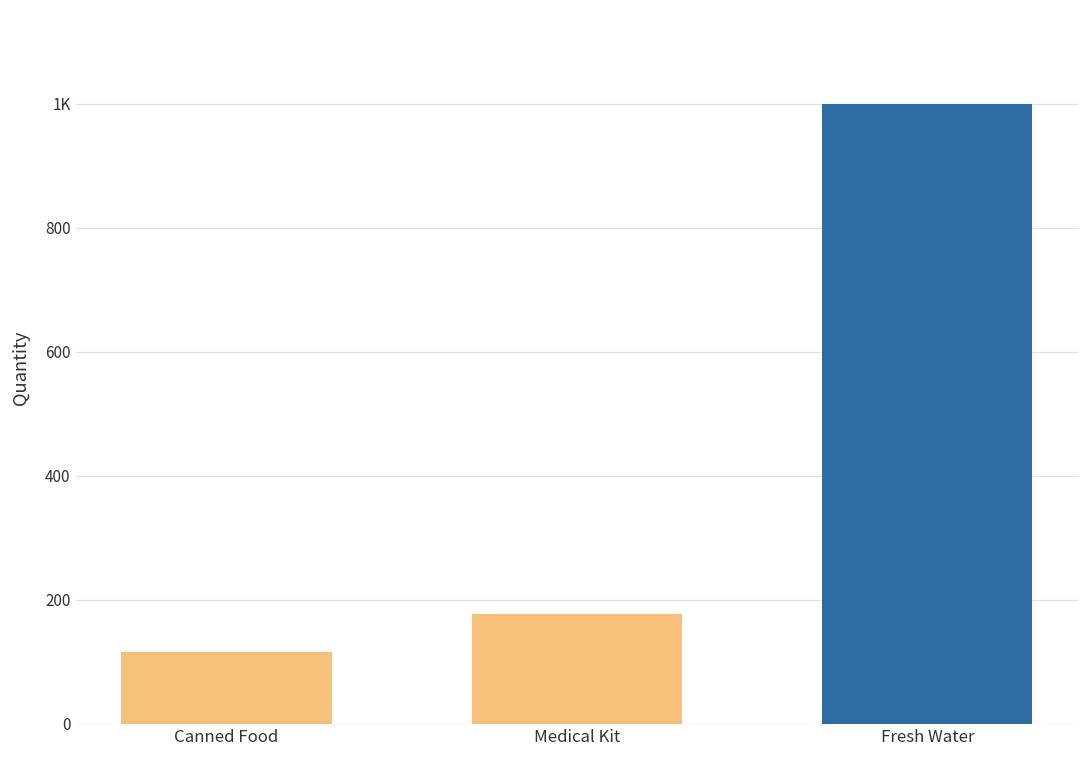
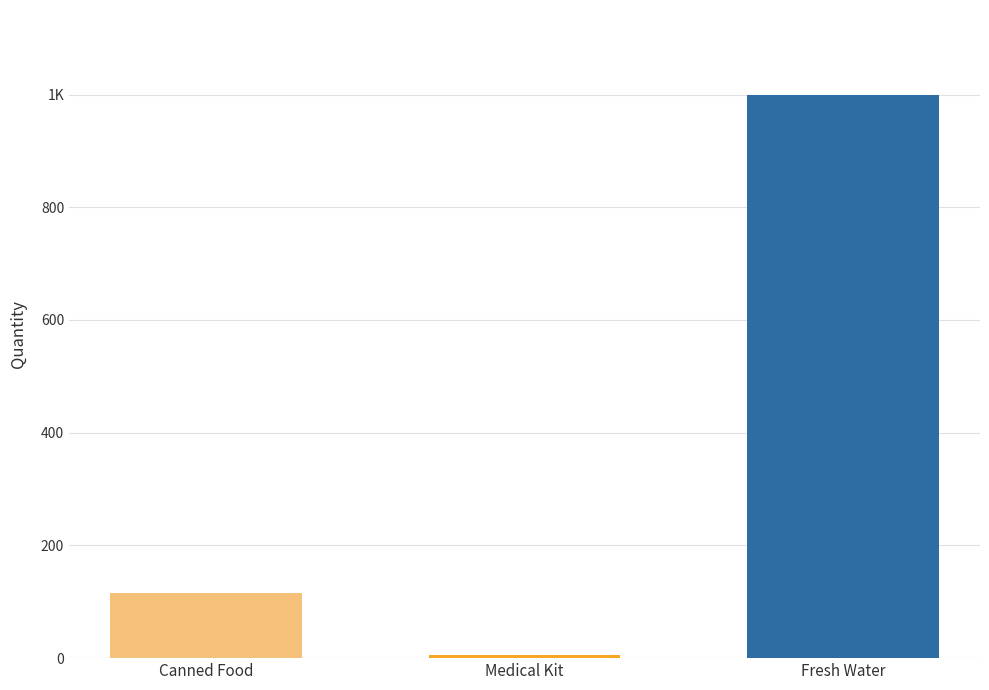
Medical Kit: 180 -> 10
